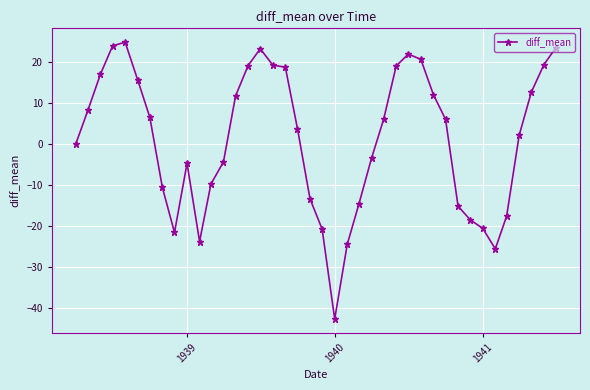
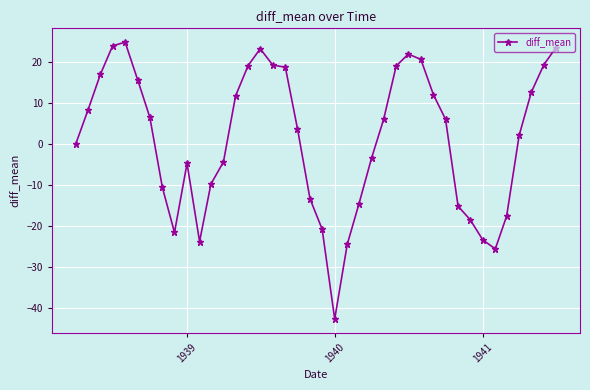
1941: -21 -> -23
